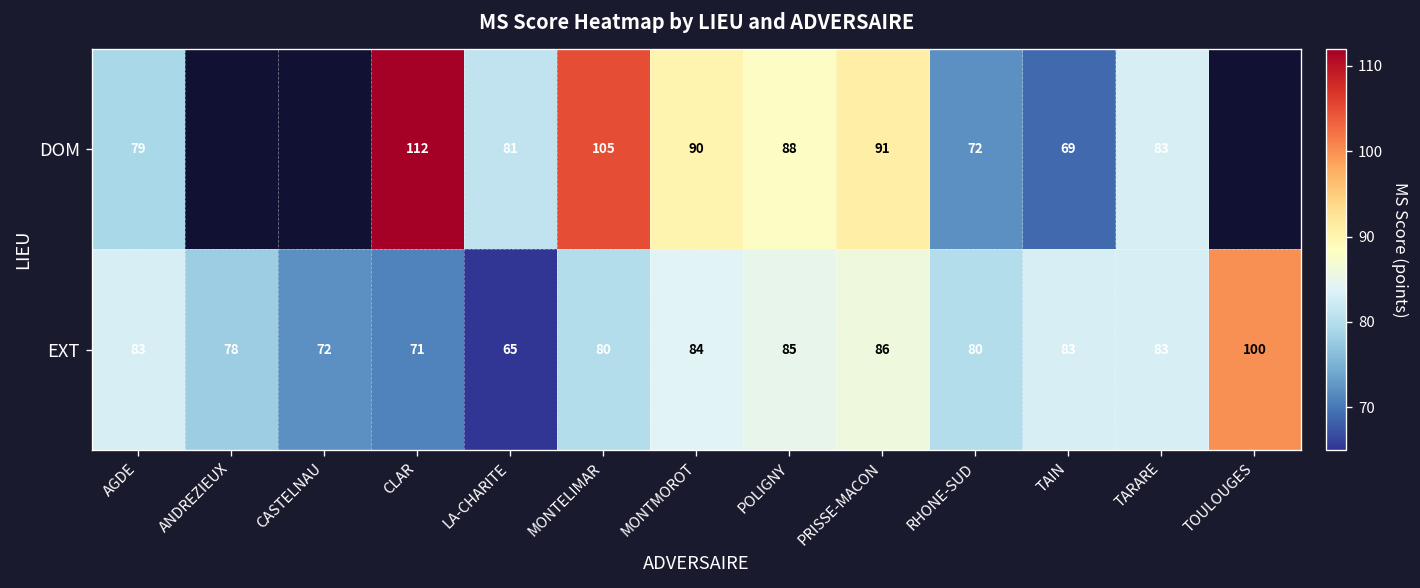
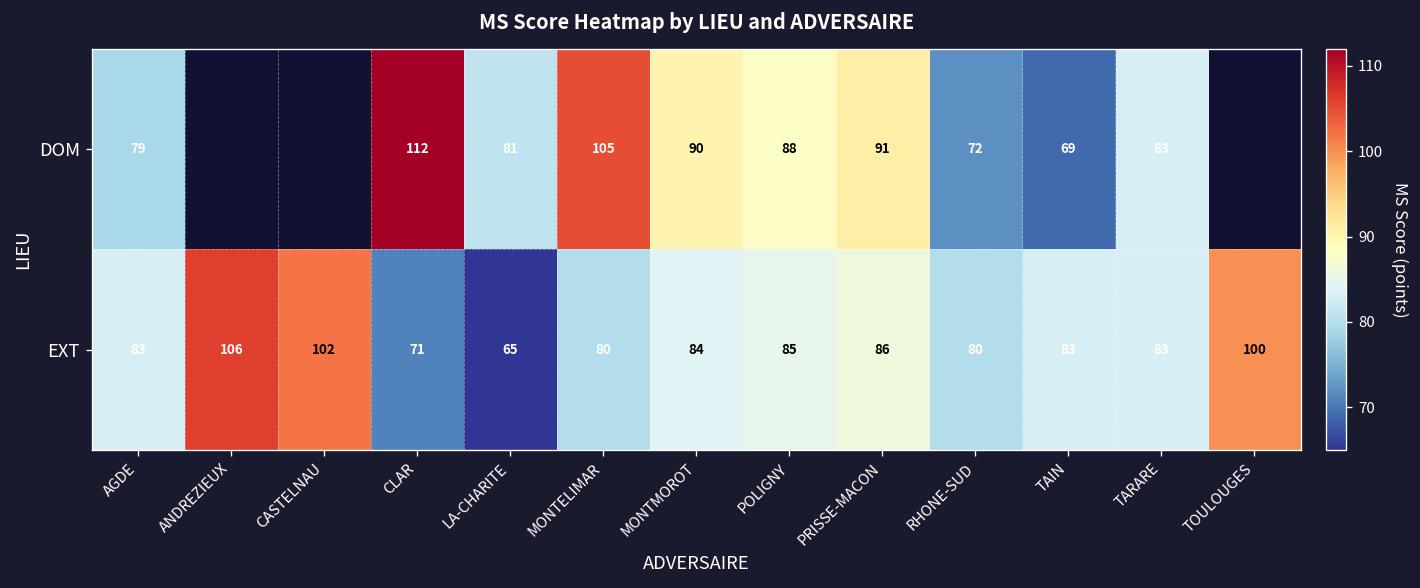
EXT, ANDREZIEUX: 78 -> 106
EXT, CASTELNAU: 72 -> 102
